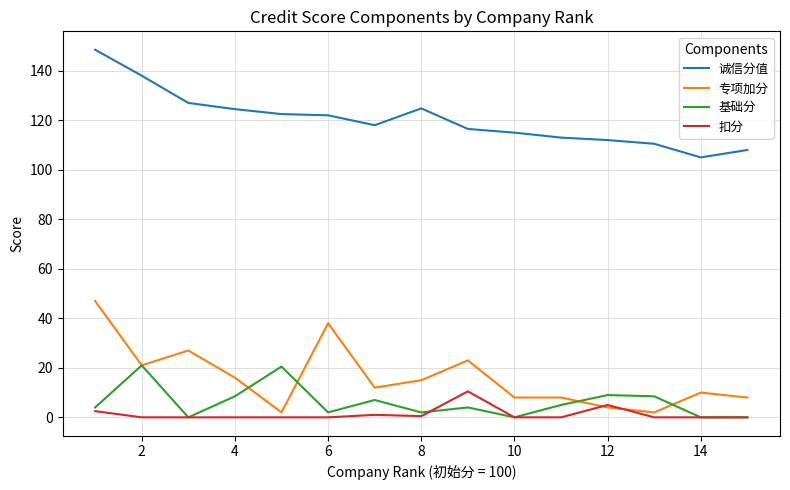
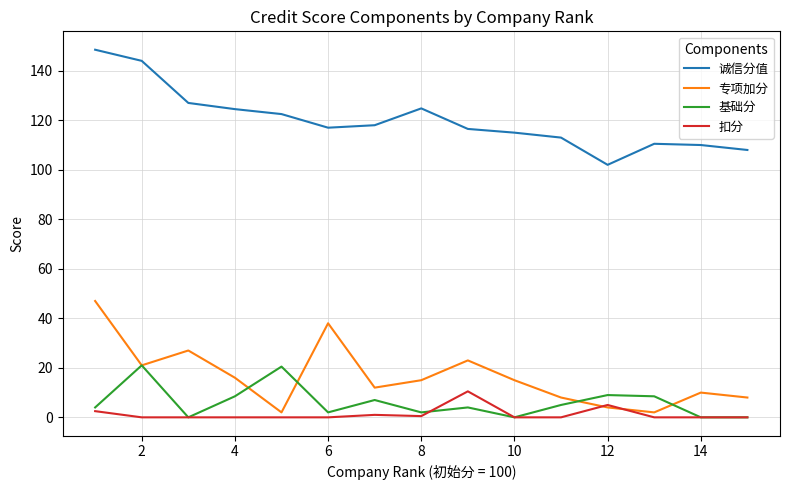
诚信分值, 2: 138 -> 144
诚信分值, 6: 122 -> 117
专项加分, 10: 8 -> 15
诚信分值, 12: 112 -> 102
诚信分值, 14: 105 -> 110
